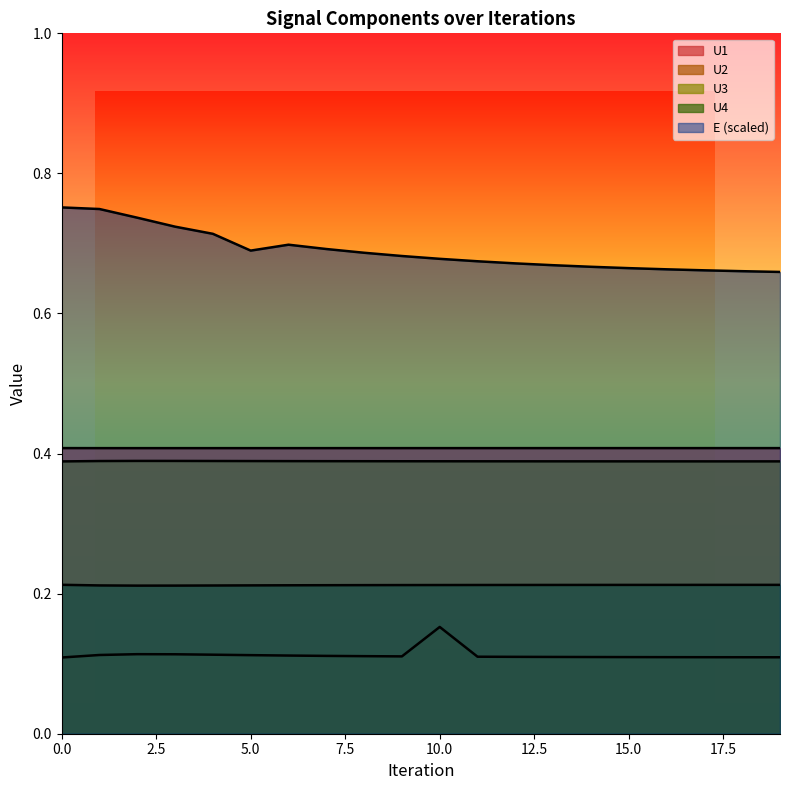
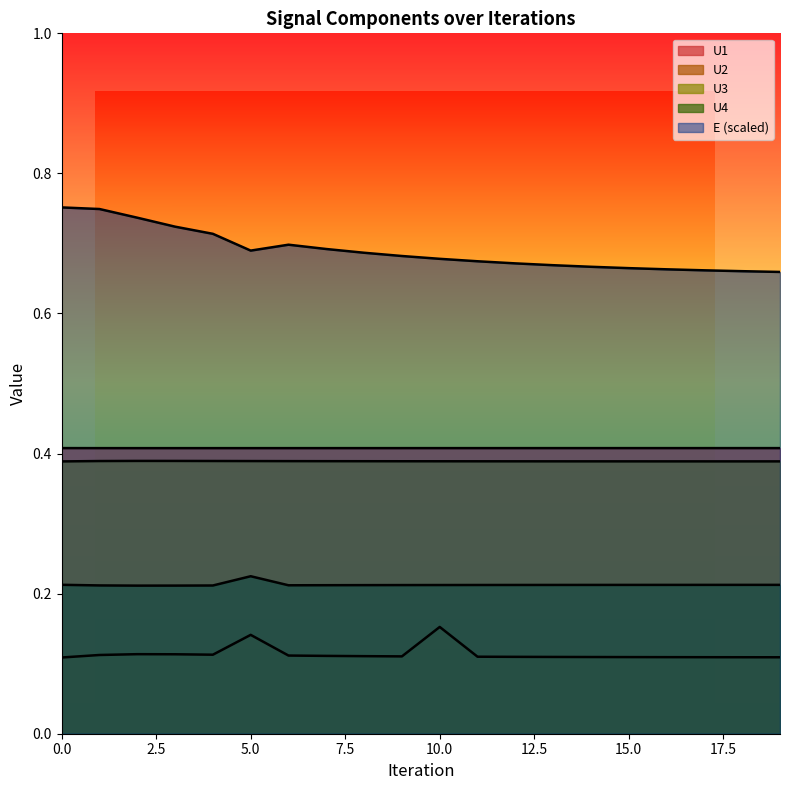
U2, 5.0: 0.11 -> 0.14
U4, 5.0: 0.21 -> 0.22
